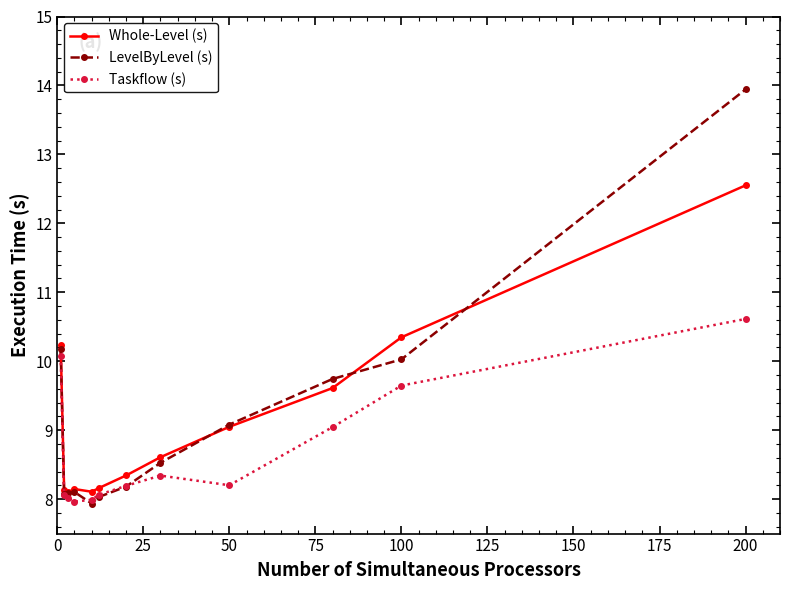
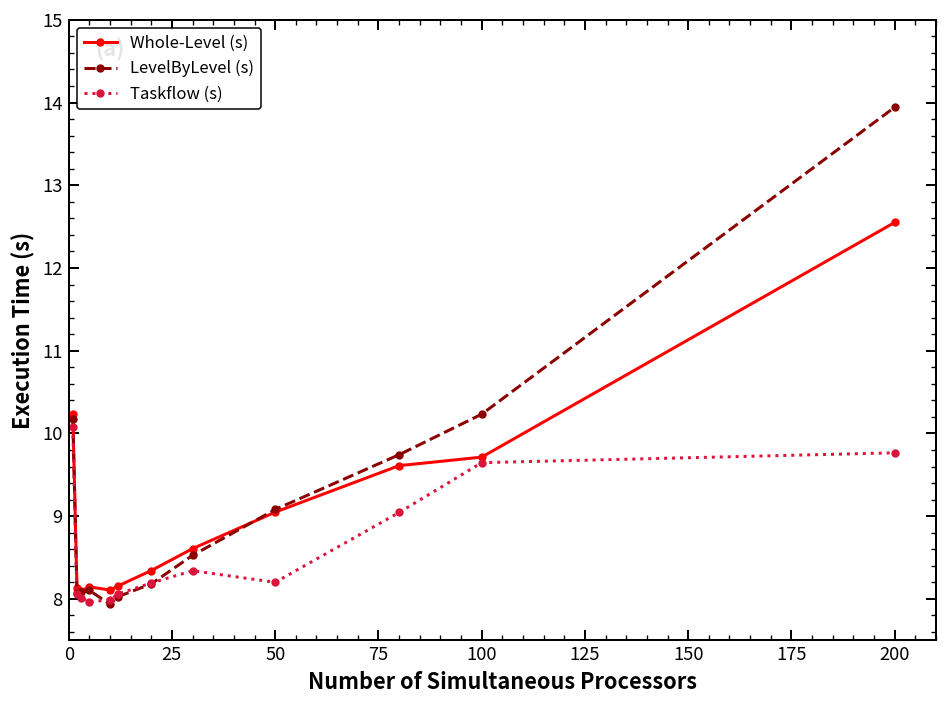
Whole-Level (s), 100: 10.3 -> 9.7
LevelByLevel (s), 100: 10.0 -> 10.2
Taskflow (s), 200: 10.6 -> 9.8
